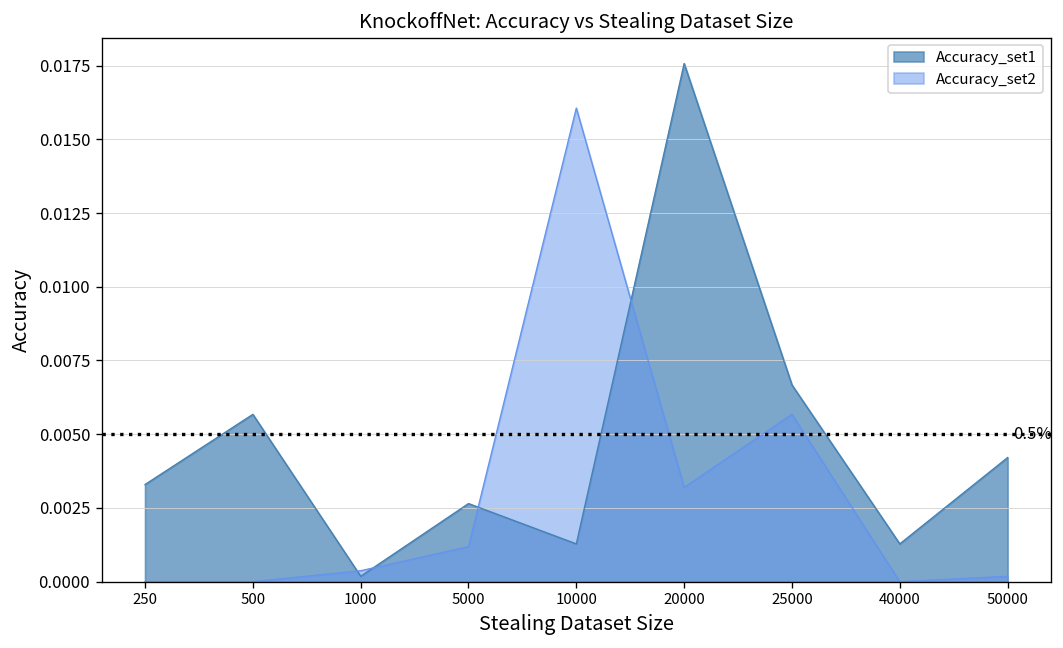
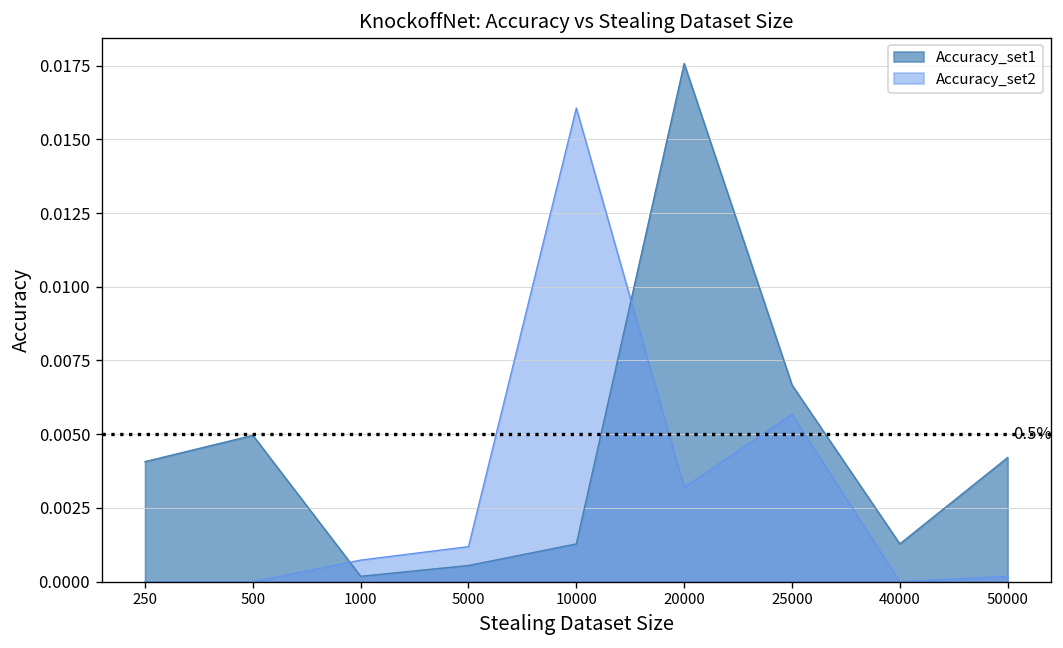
Accuracy_set1, 250: 0.0033 -> 0.0041
Accuracy_set1, 500: 0.0057 -> 0.0050
Accuracy_set2, 1000: 0.0004 -> 0.0007
Accuracy_set1, 5000: 0.0026 -> 0.0005
